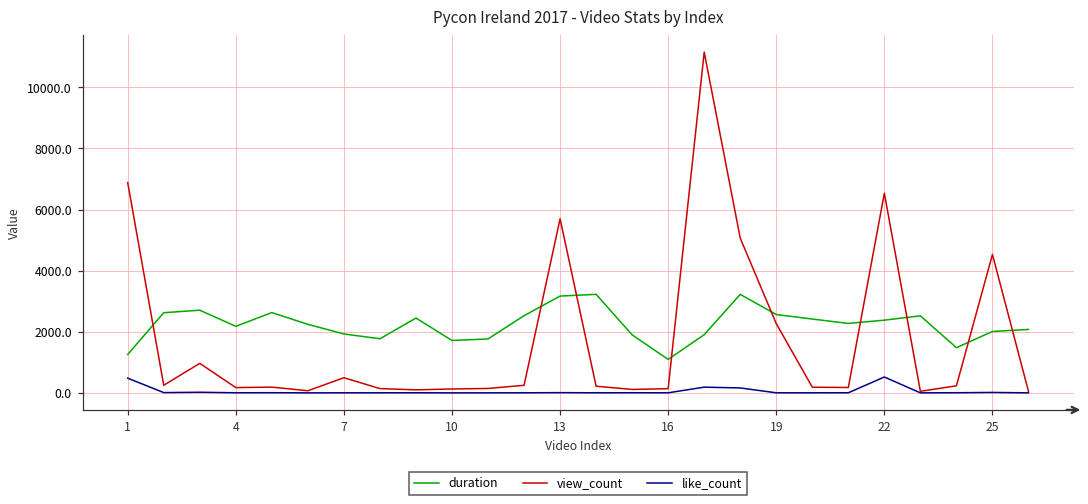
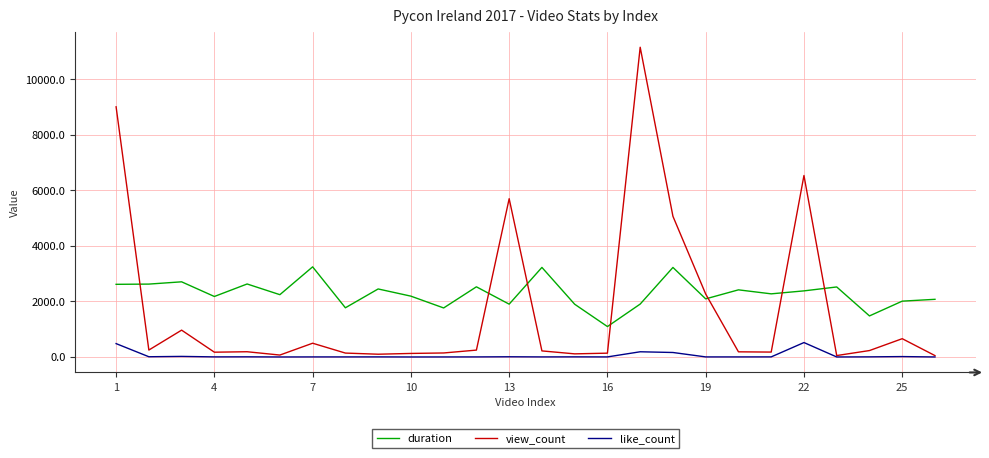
duration, 1: 1300 -> 2600
view_count, 1: 6900 -> 9000
duration, 7: 1900 -> 3200
duration, 10: 1700 -> 2200
duration, 13: 3200 -> 1900
duration, 19: 2600 -> 2100
view_count, 25: 4500 -> 700
